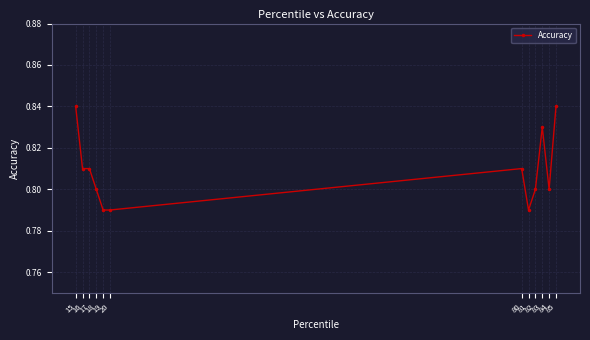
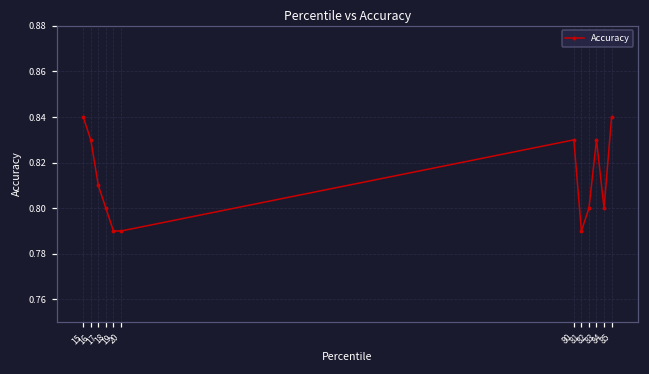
16: 0.81 -> 0.83
80: 0.81 -> 0.83
